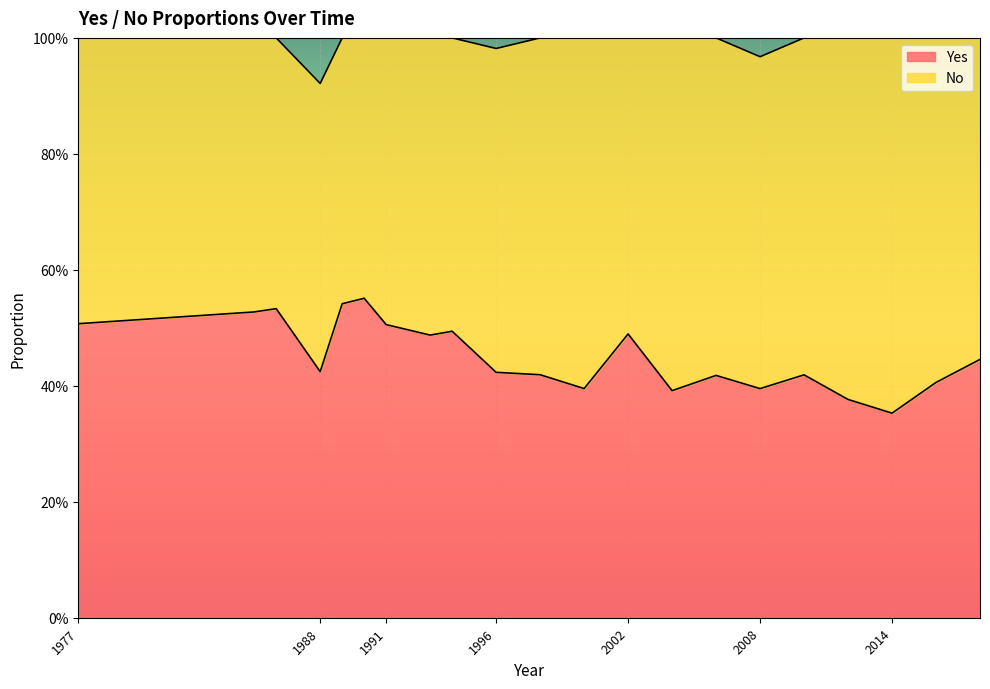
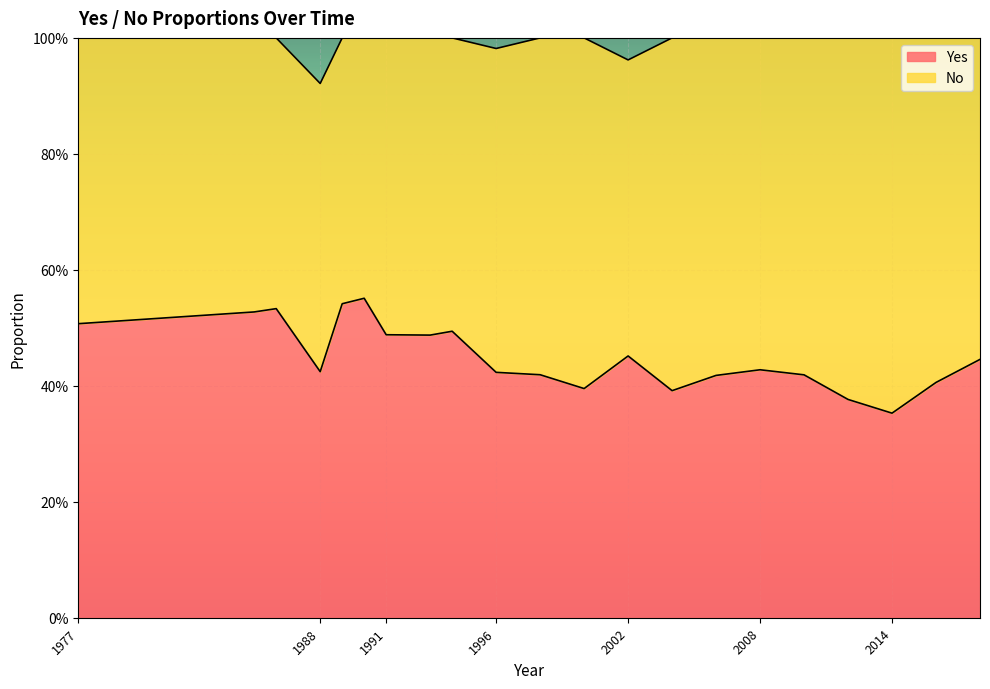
Yes, 1991: 51% -> 49%
Yes, 2002: 49% -> 45%
Yes, 2008: 40% -> 43%
